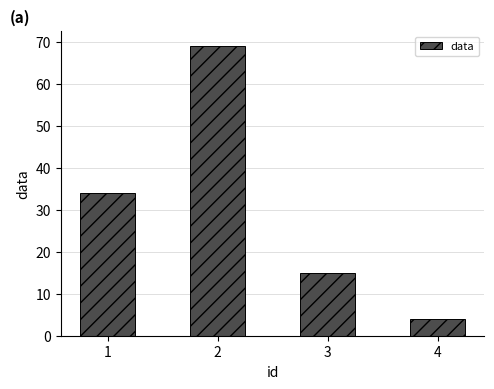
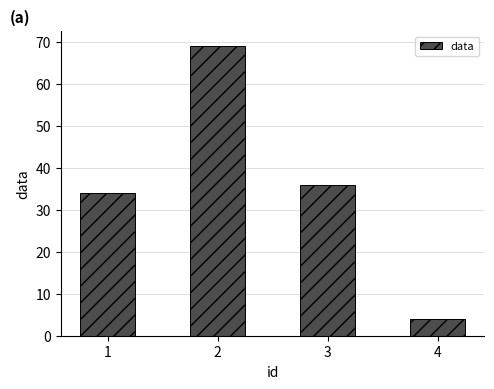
3: 15 -> 36
